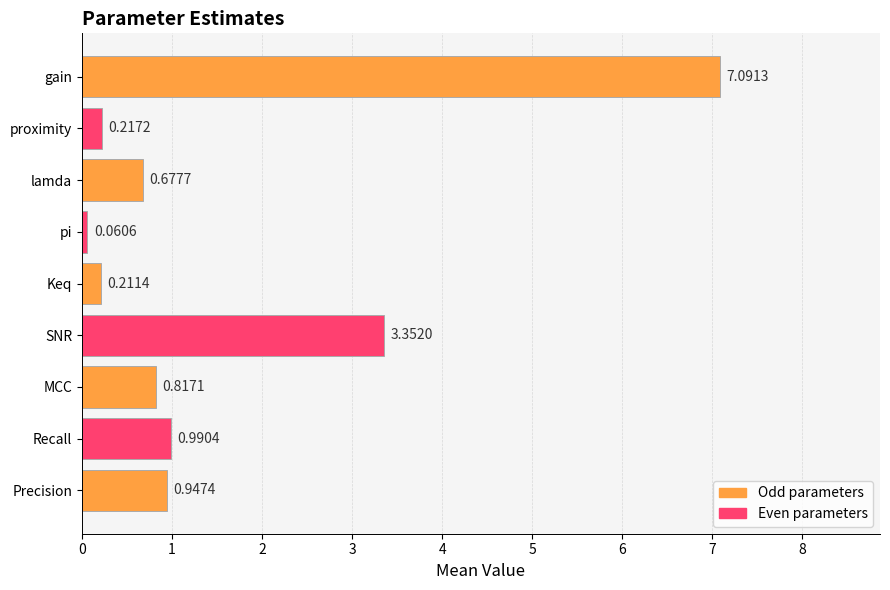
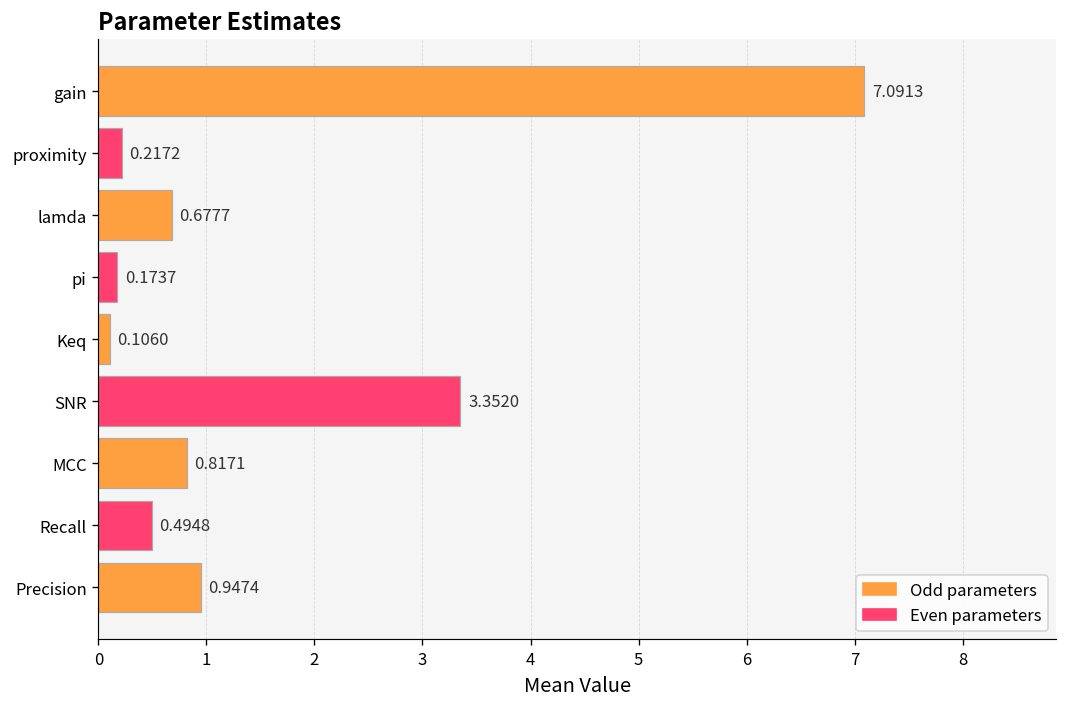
Even parameters, pi: 0.0606 -> 0.1737
Odd parameters, Keq: 0.2114 -> 0.1060
Even parameters, Recall: 0.9904 -> 0.4948
